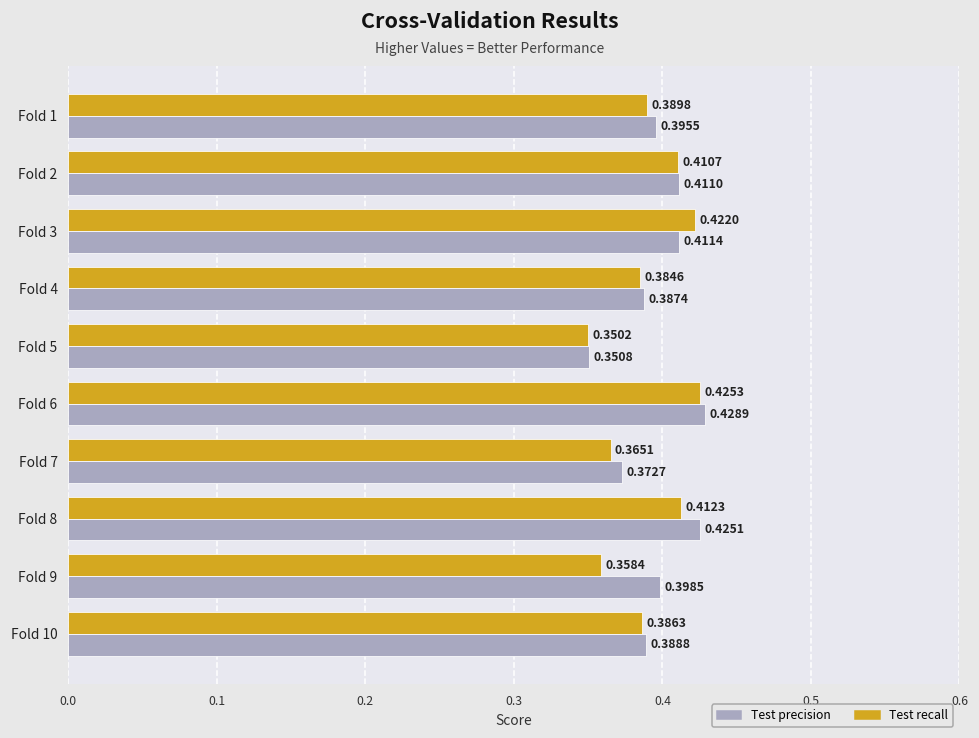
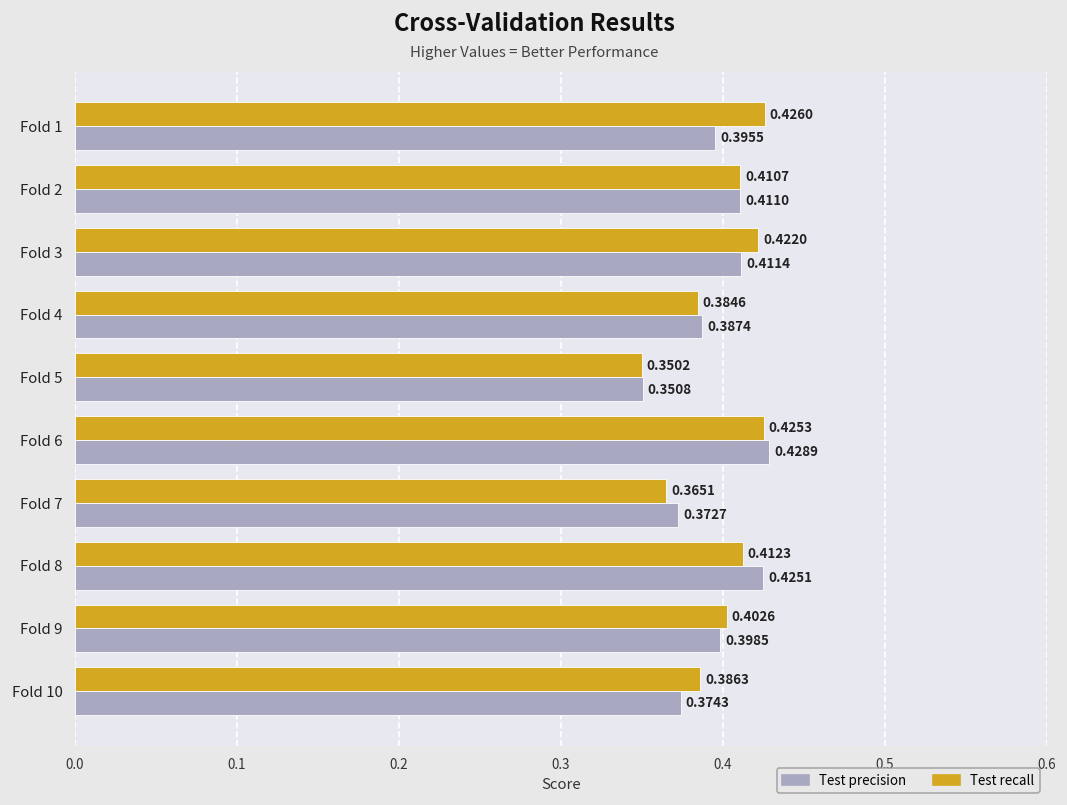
Test recall, Fold 1: 0.3898 -> 0.4260
Test recall, Fold 9: 0.3584 -> 0.4026
Test precision, Fold 10: 0.3888 -> 0.3743
